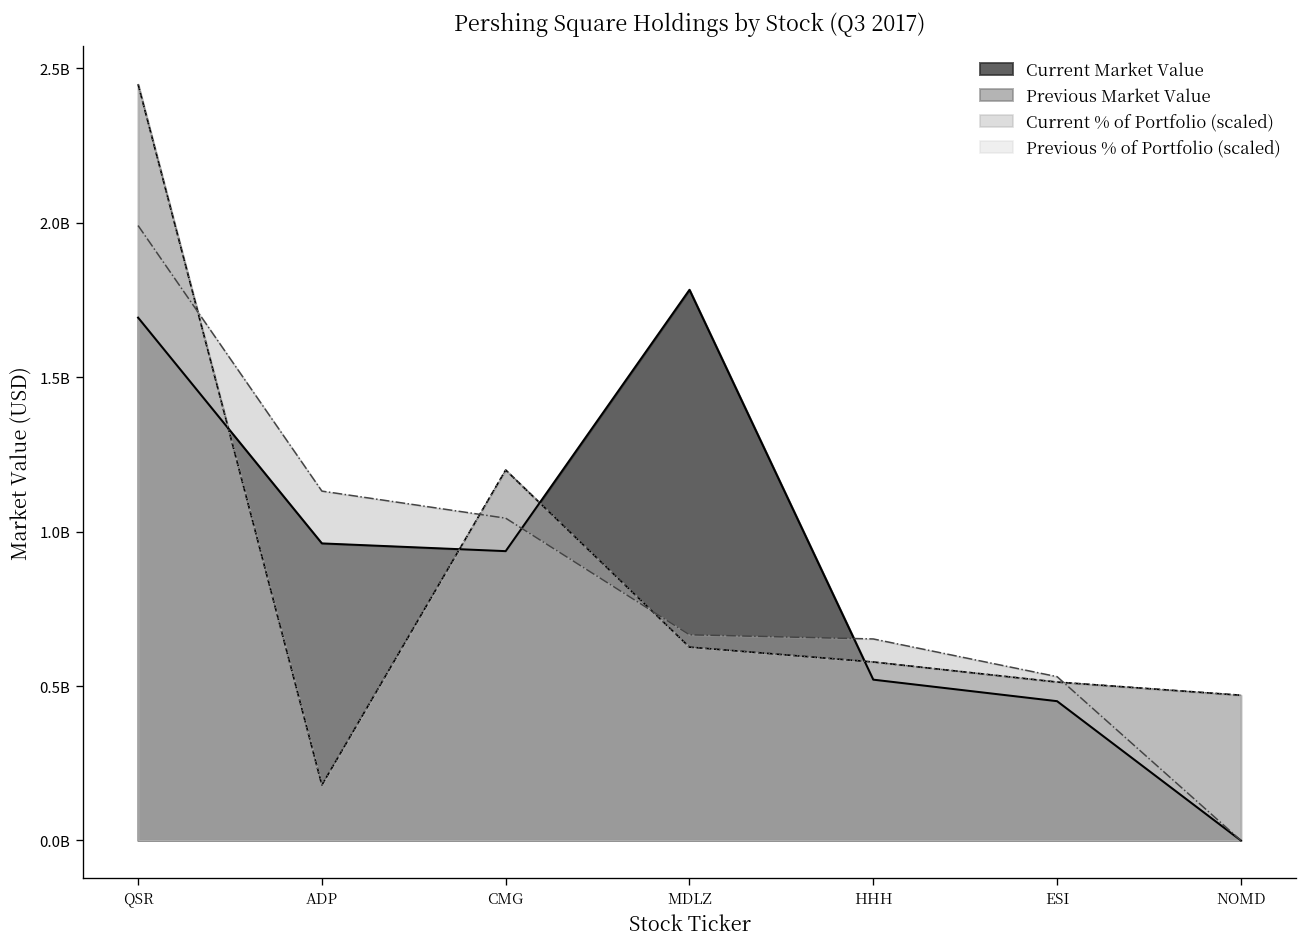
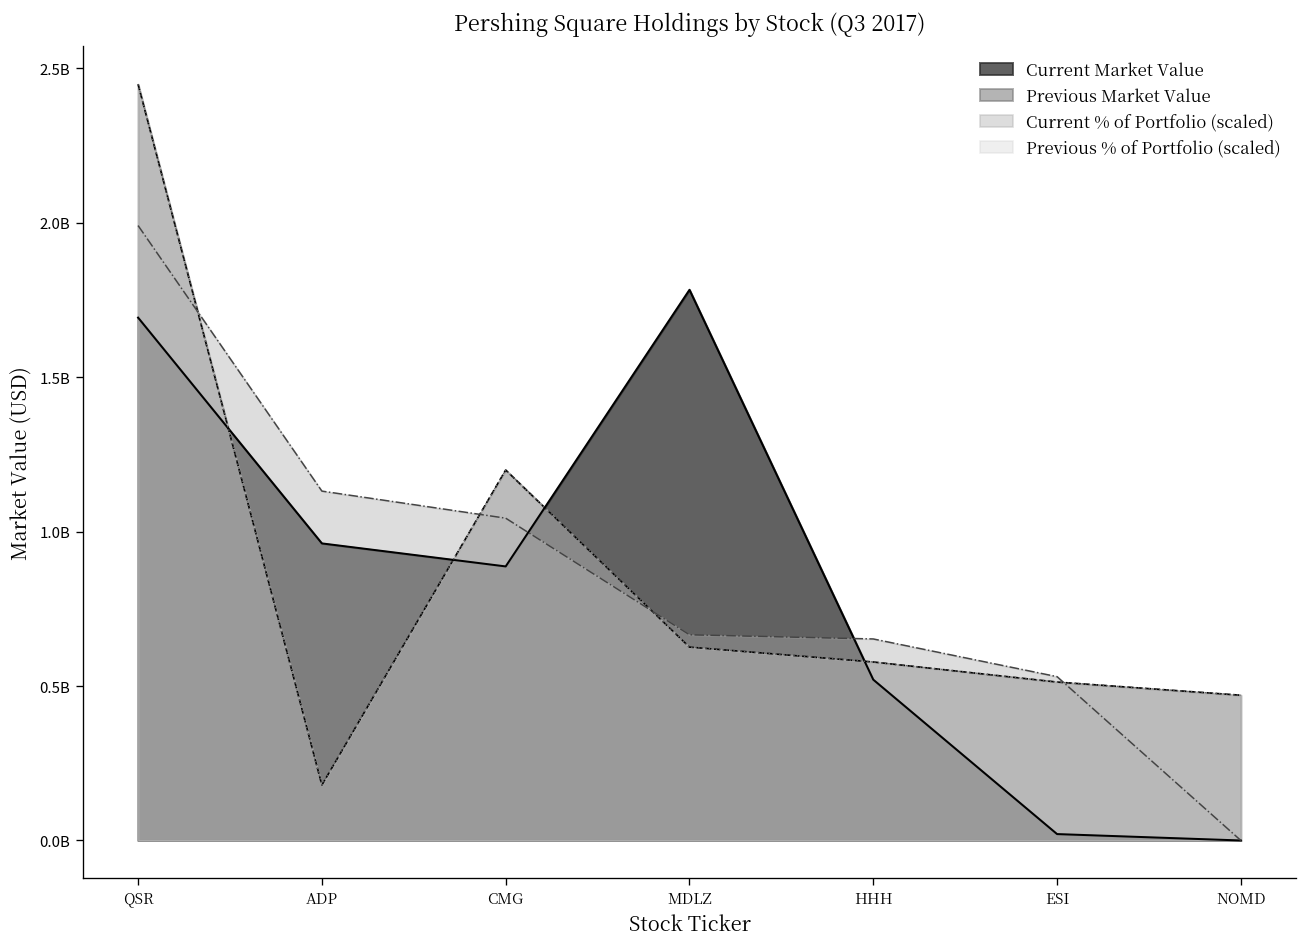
Current Market Value, CMG: 940000000 -> 890000000
Current Market Value, ESI: 450000000 -> 20000000
